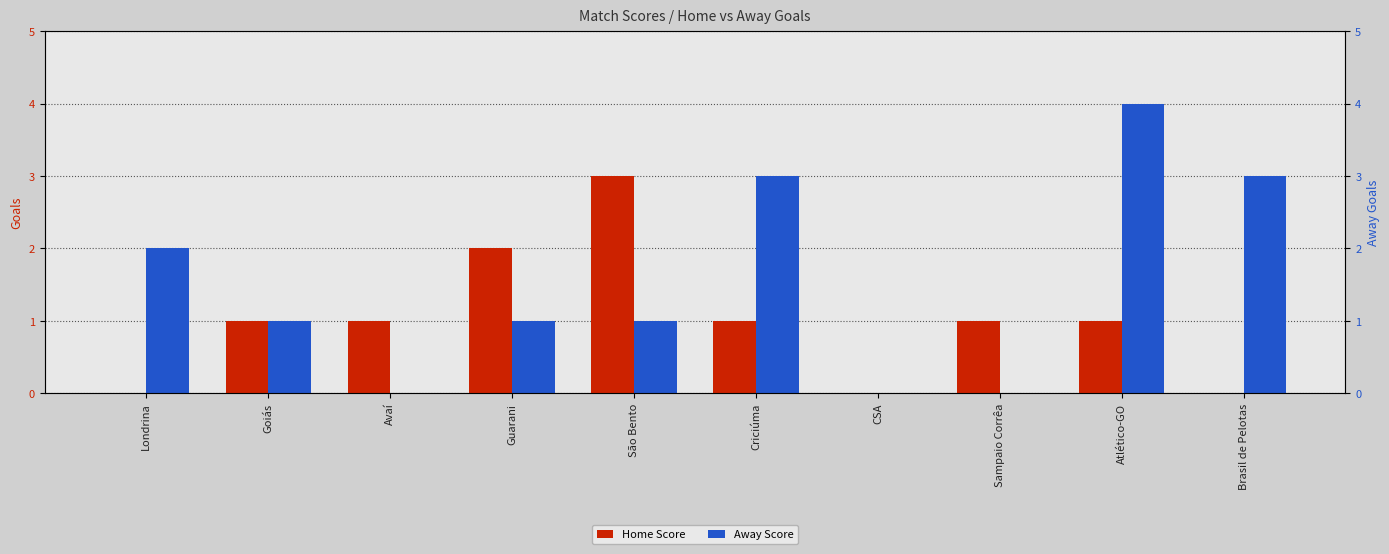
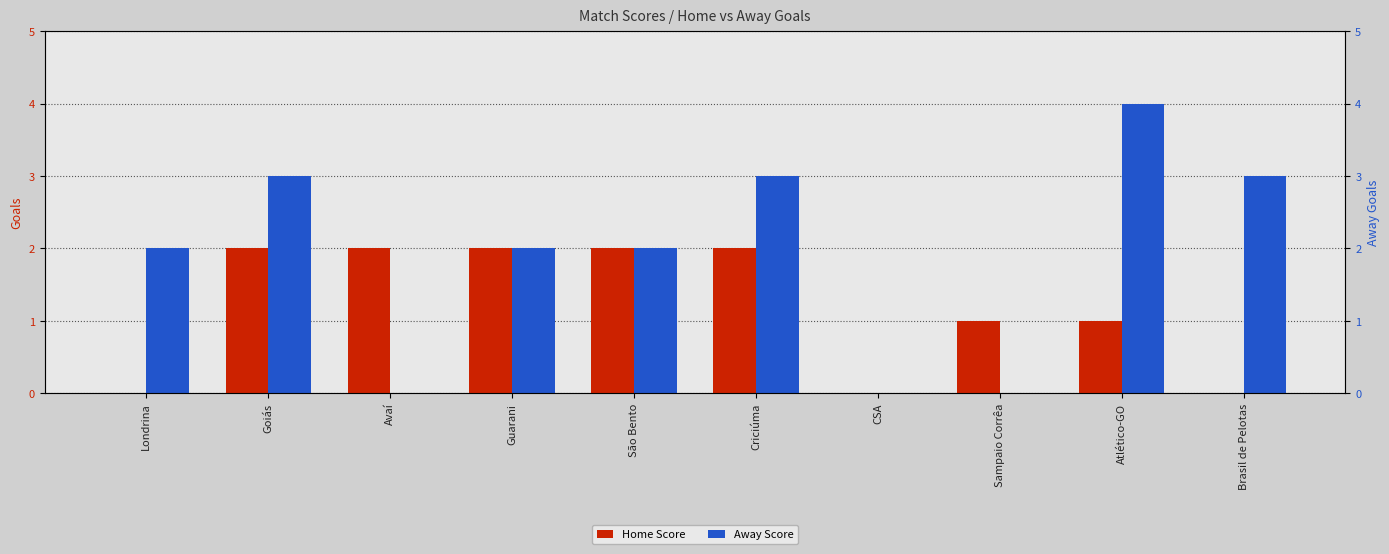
Home Score, Goiás: 1 -> 2
Away Score, Goiás: 1 -> 3
Home Score, Avaí: 1 -> 2
Away Score, Guarani: 1 -> 2
Home Score, São Bento: 3 -> 2
Away Score, São Bento: 1 -> 2
Home Score, Criciúma: 1 -> 2
